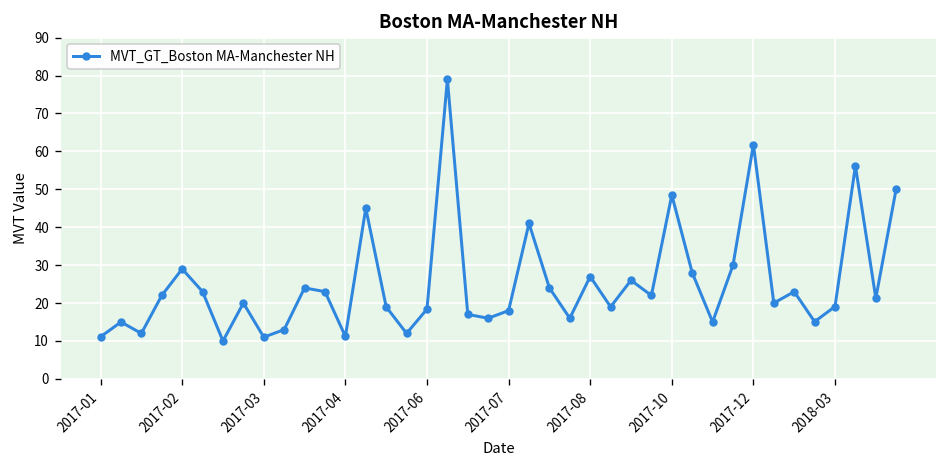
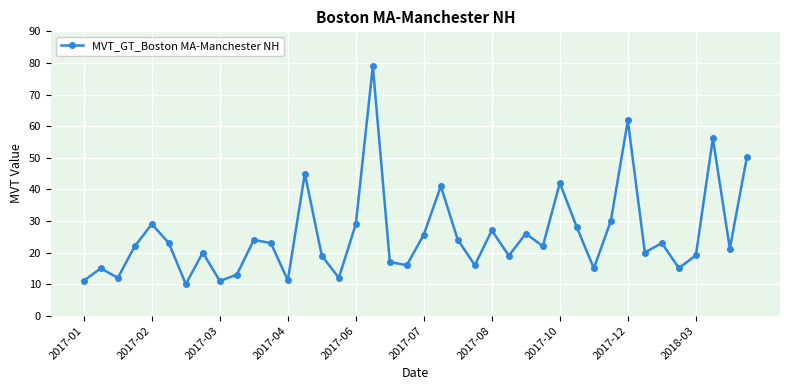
2017-06: 18 -> 29
2017-07: 18 -> 26
2017-10: 49 -> 42
